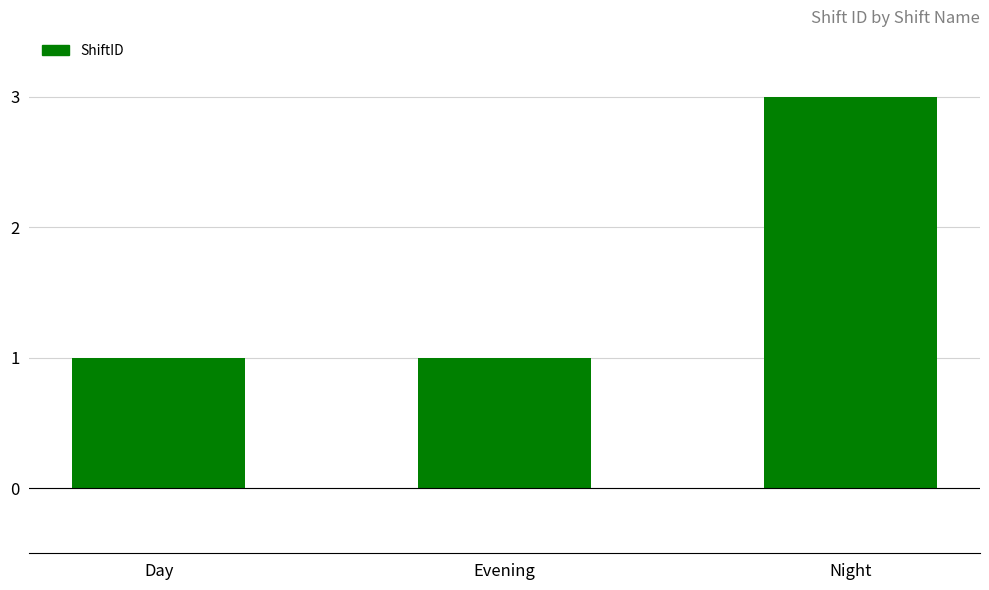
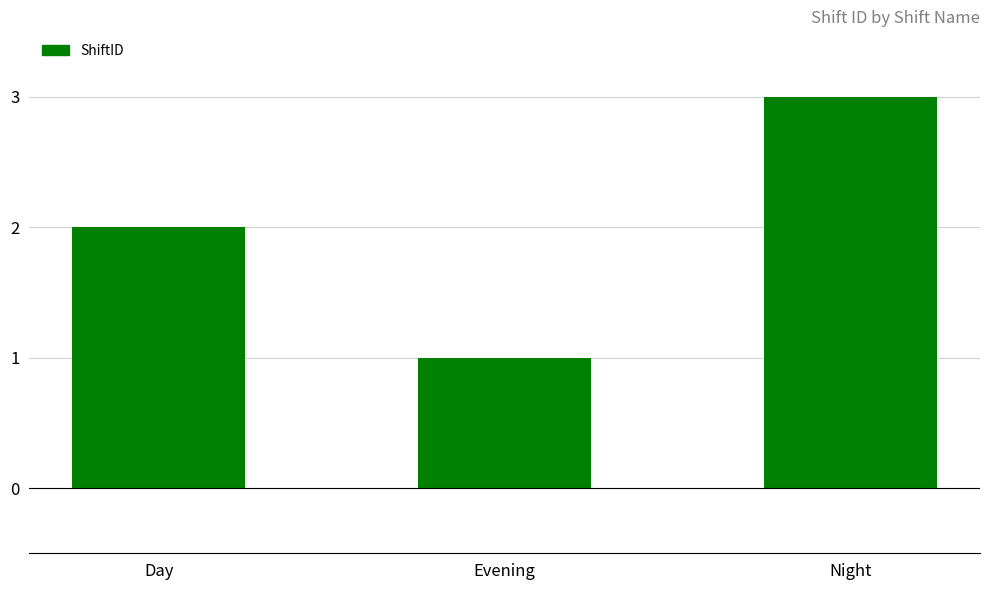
Day: 1 -> 2
